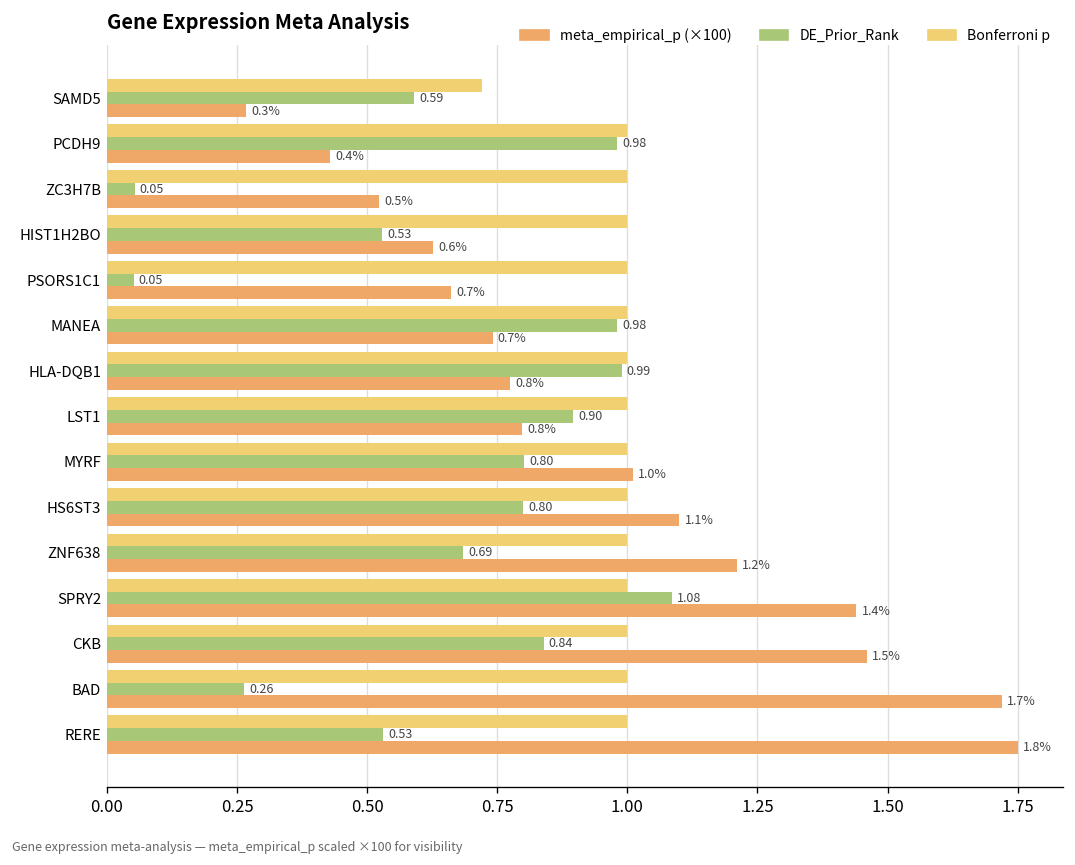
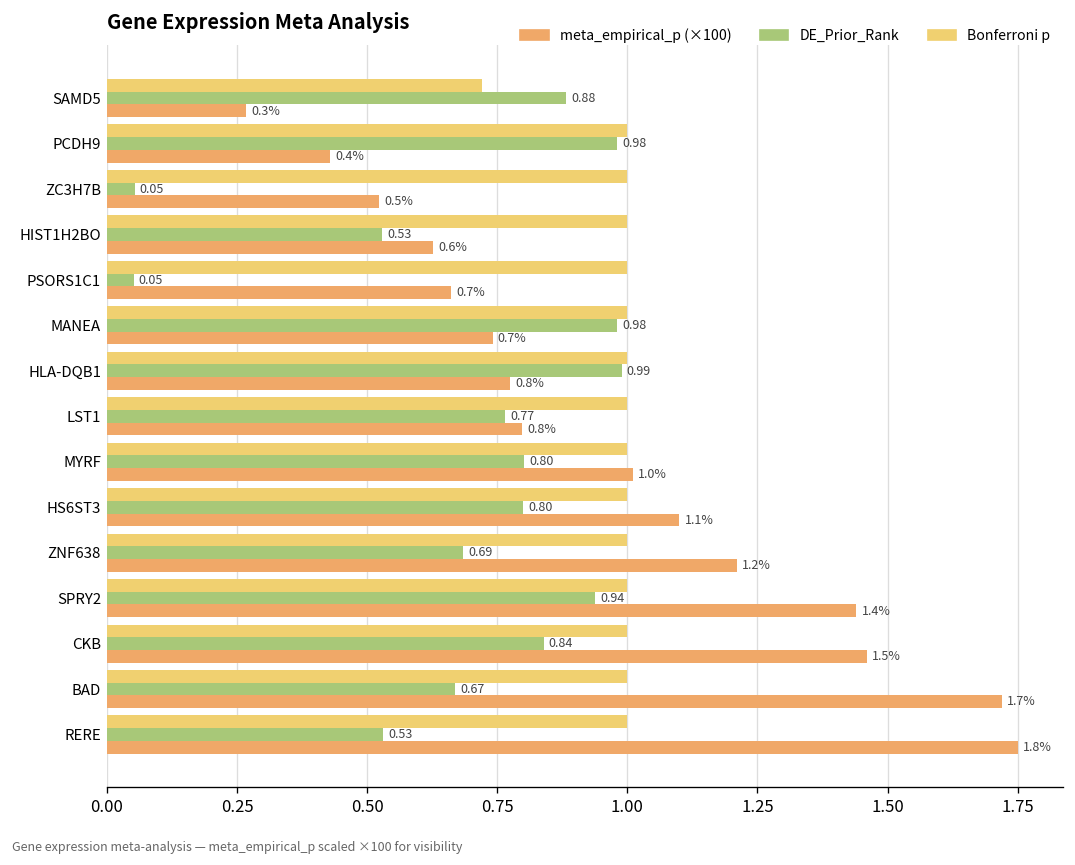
DE_Prior_Rank, SAMD5: 0.59 -> 0.88
DE_Prior_Rank, LST1: 0.90 -> 0.77
DE_Prior_Rank, SPRY2: 1.08 -> 0.94
DE_Prior_Rank, BAD: 0.26 -> 0.67
